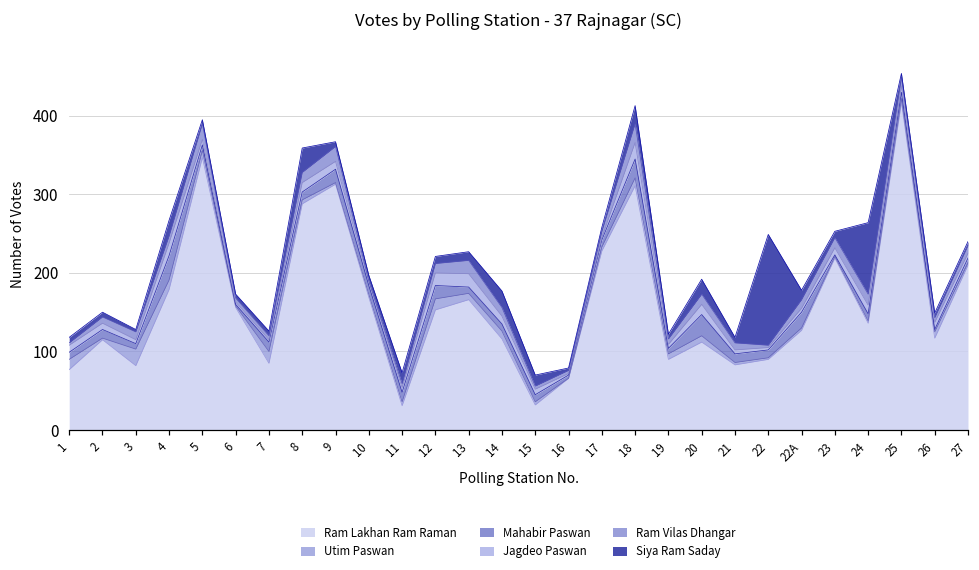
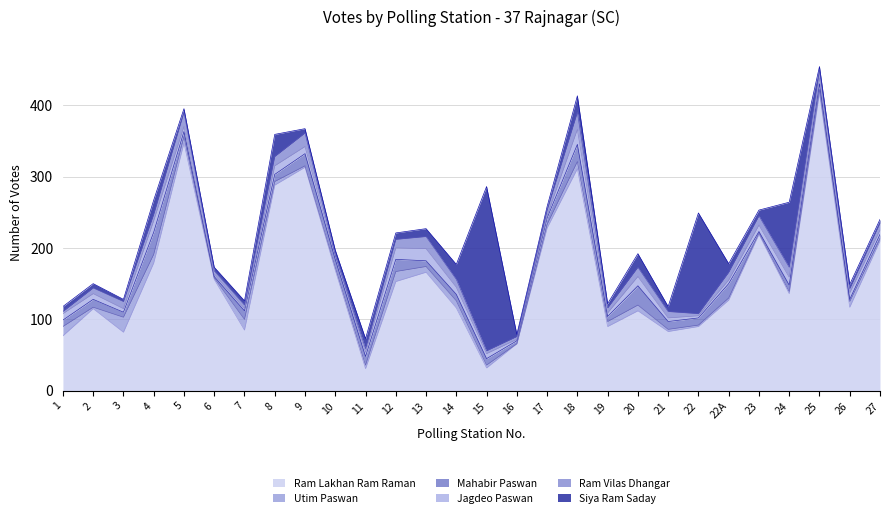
Siya Ram Saday, 15: 10 -> 230
